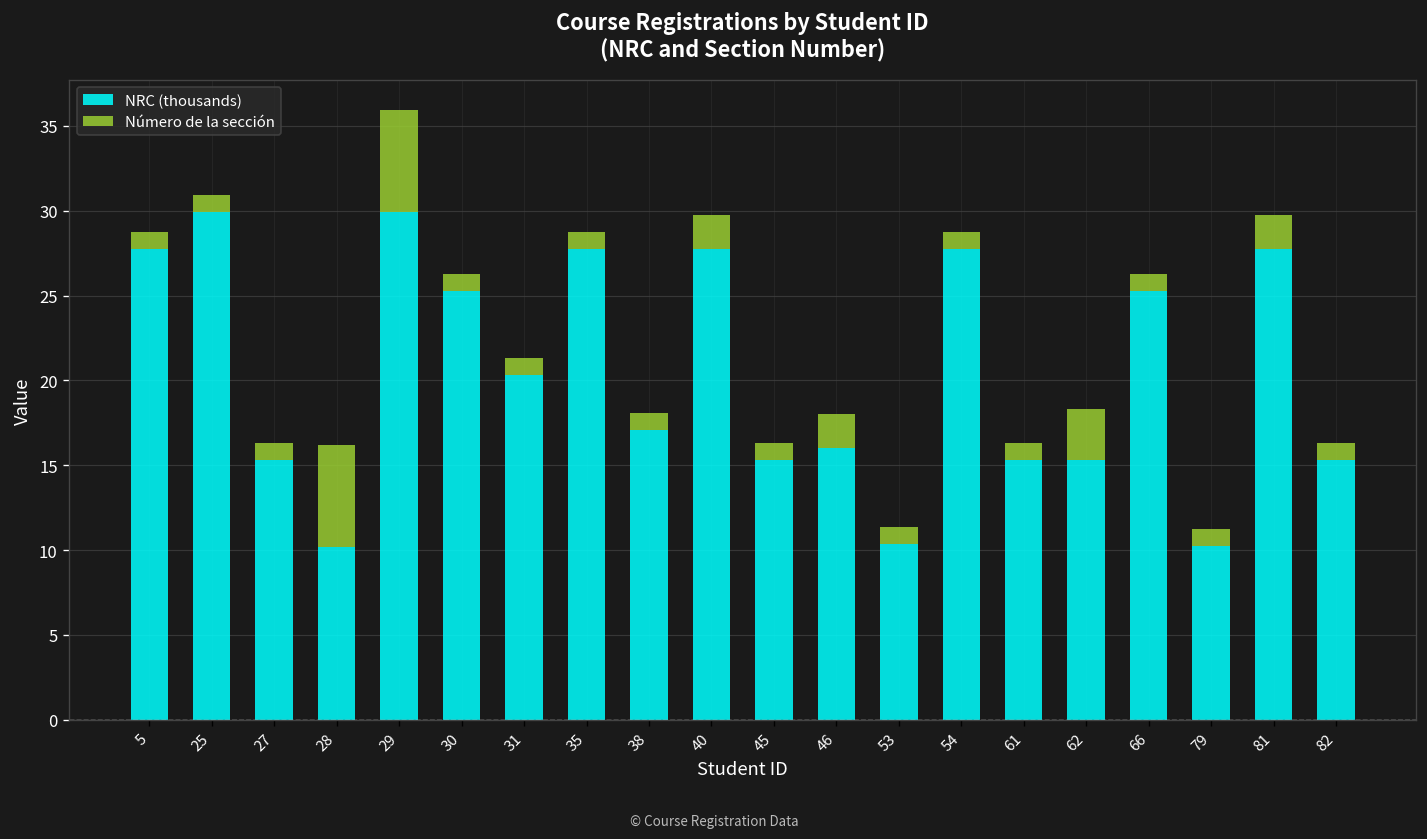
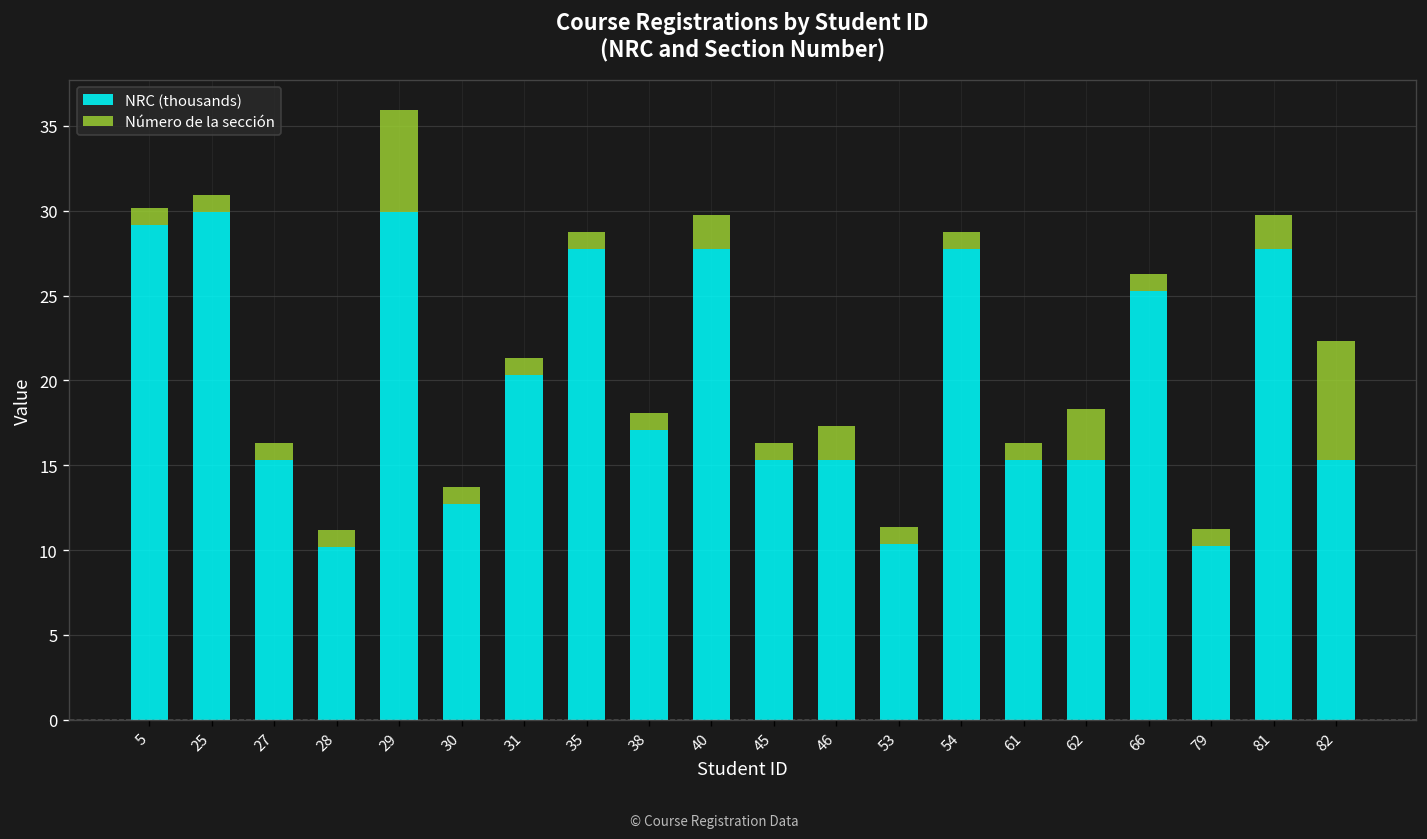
NRC (thousands), 5: 27.7 -> 29.2
Número de la sección, 28: 6 -> 1
NRC (thousands), 30: 25.3 -> 12.7
NRC (thousands), 46: 16.0 -> 15.3
Número de la sección, 82: 1 -> 7
